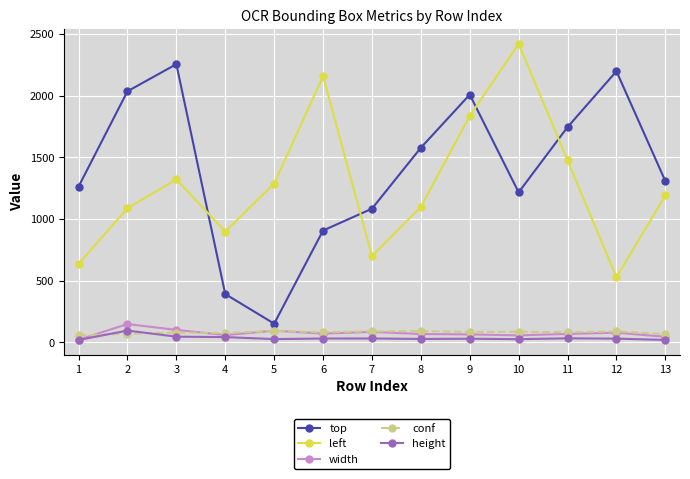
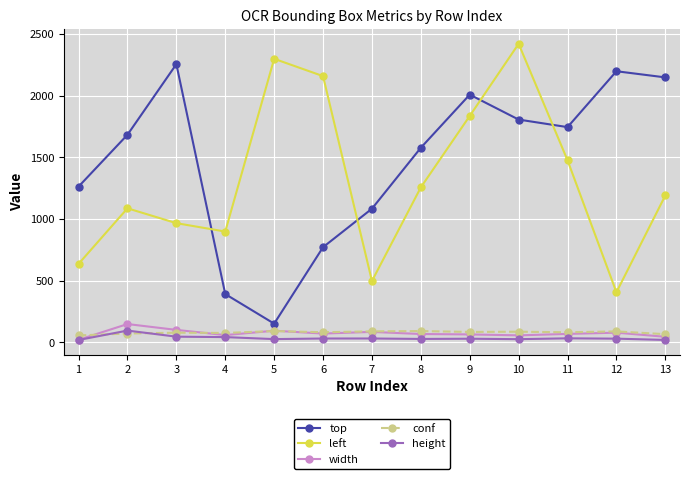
top, 2: 2040 -> 1680
left, 3: 1320 -> 970
left, 5: 1290 -> 2300
top, 6: 910 -> 770
left, 7: 700 -> 500
left, 8: 1100 -> 1260
top, 10: 1220 -> 1810
left, 12: 530 -> 410
top, 13: 1310 -> 2150
